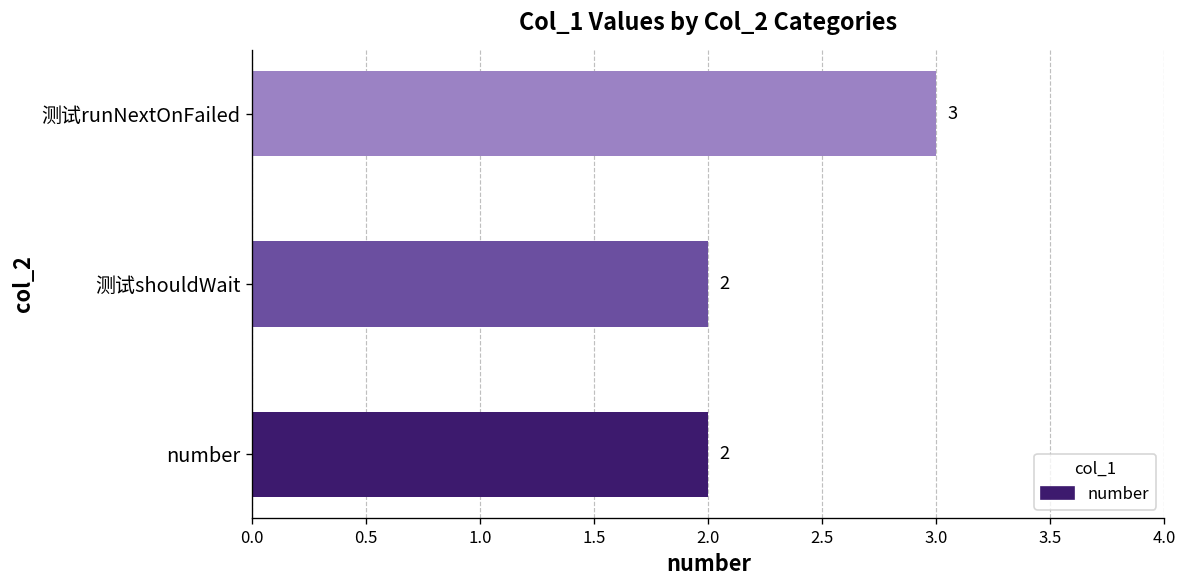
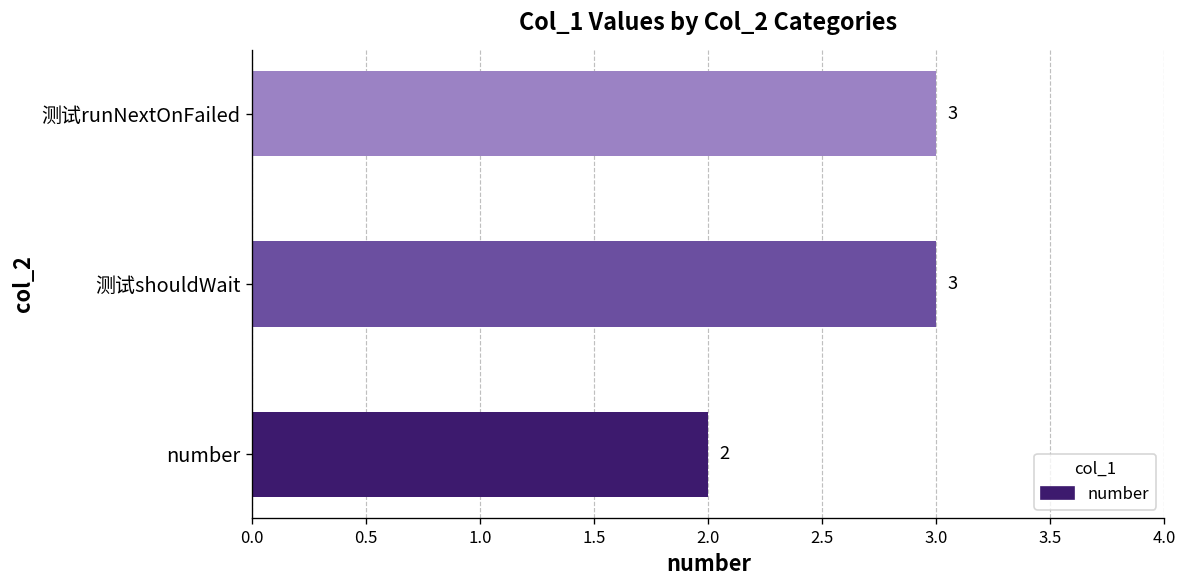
测试shouldWait: 2 -> 3
